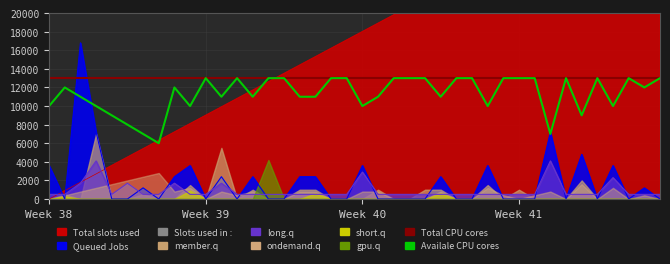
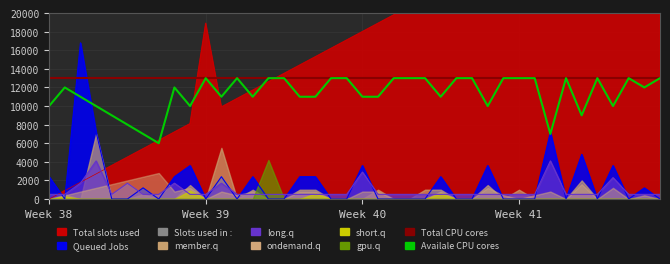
Queued Jobs, Week 38: 4000 -> 2000
Total slots used, Week 39: 9000 -> 19000
Availale CPU cores, Week 40: 10000 -> 11000
